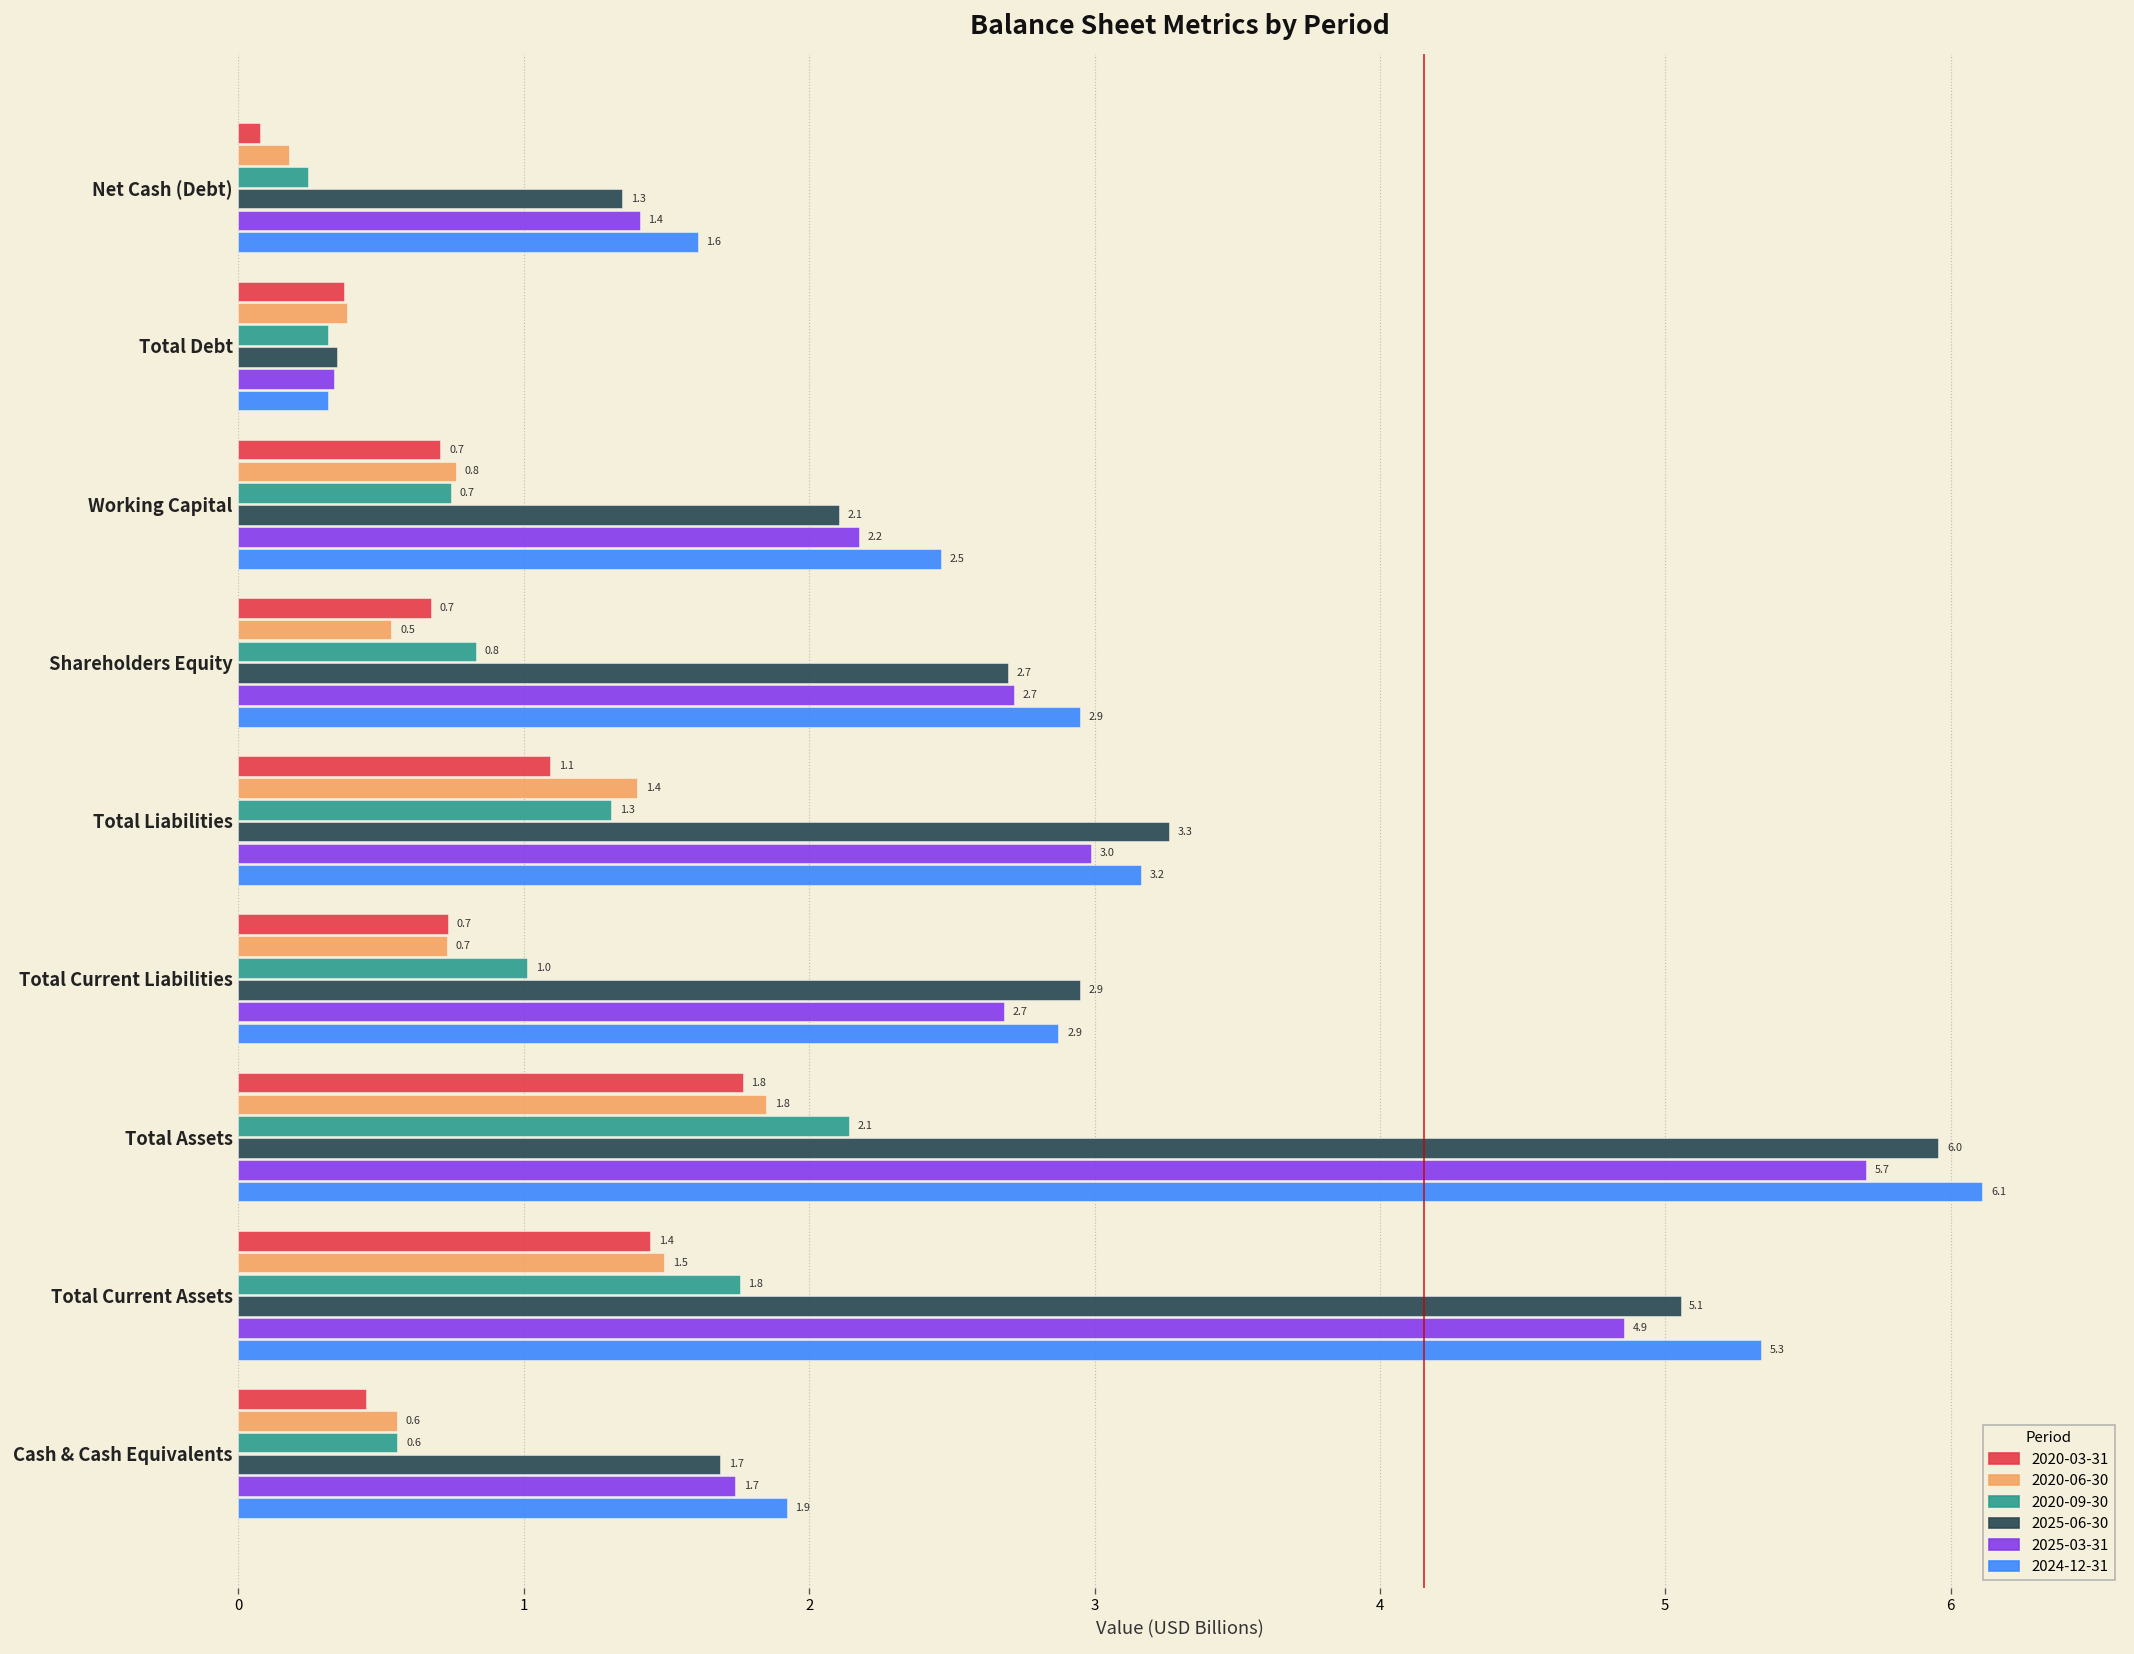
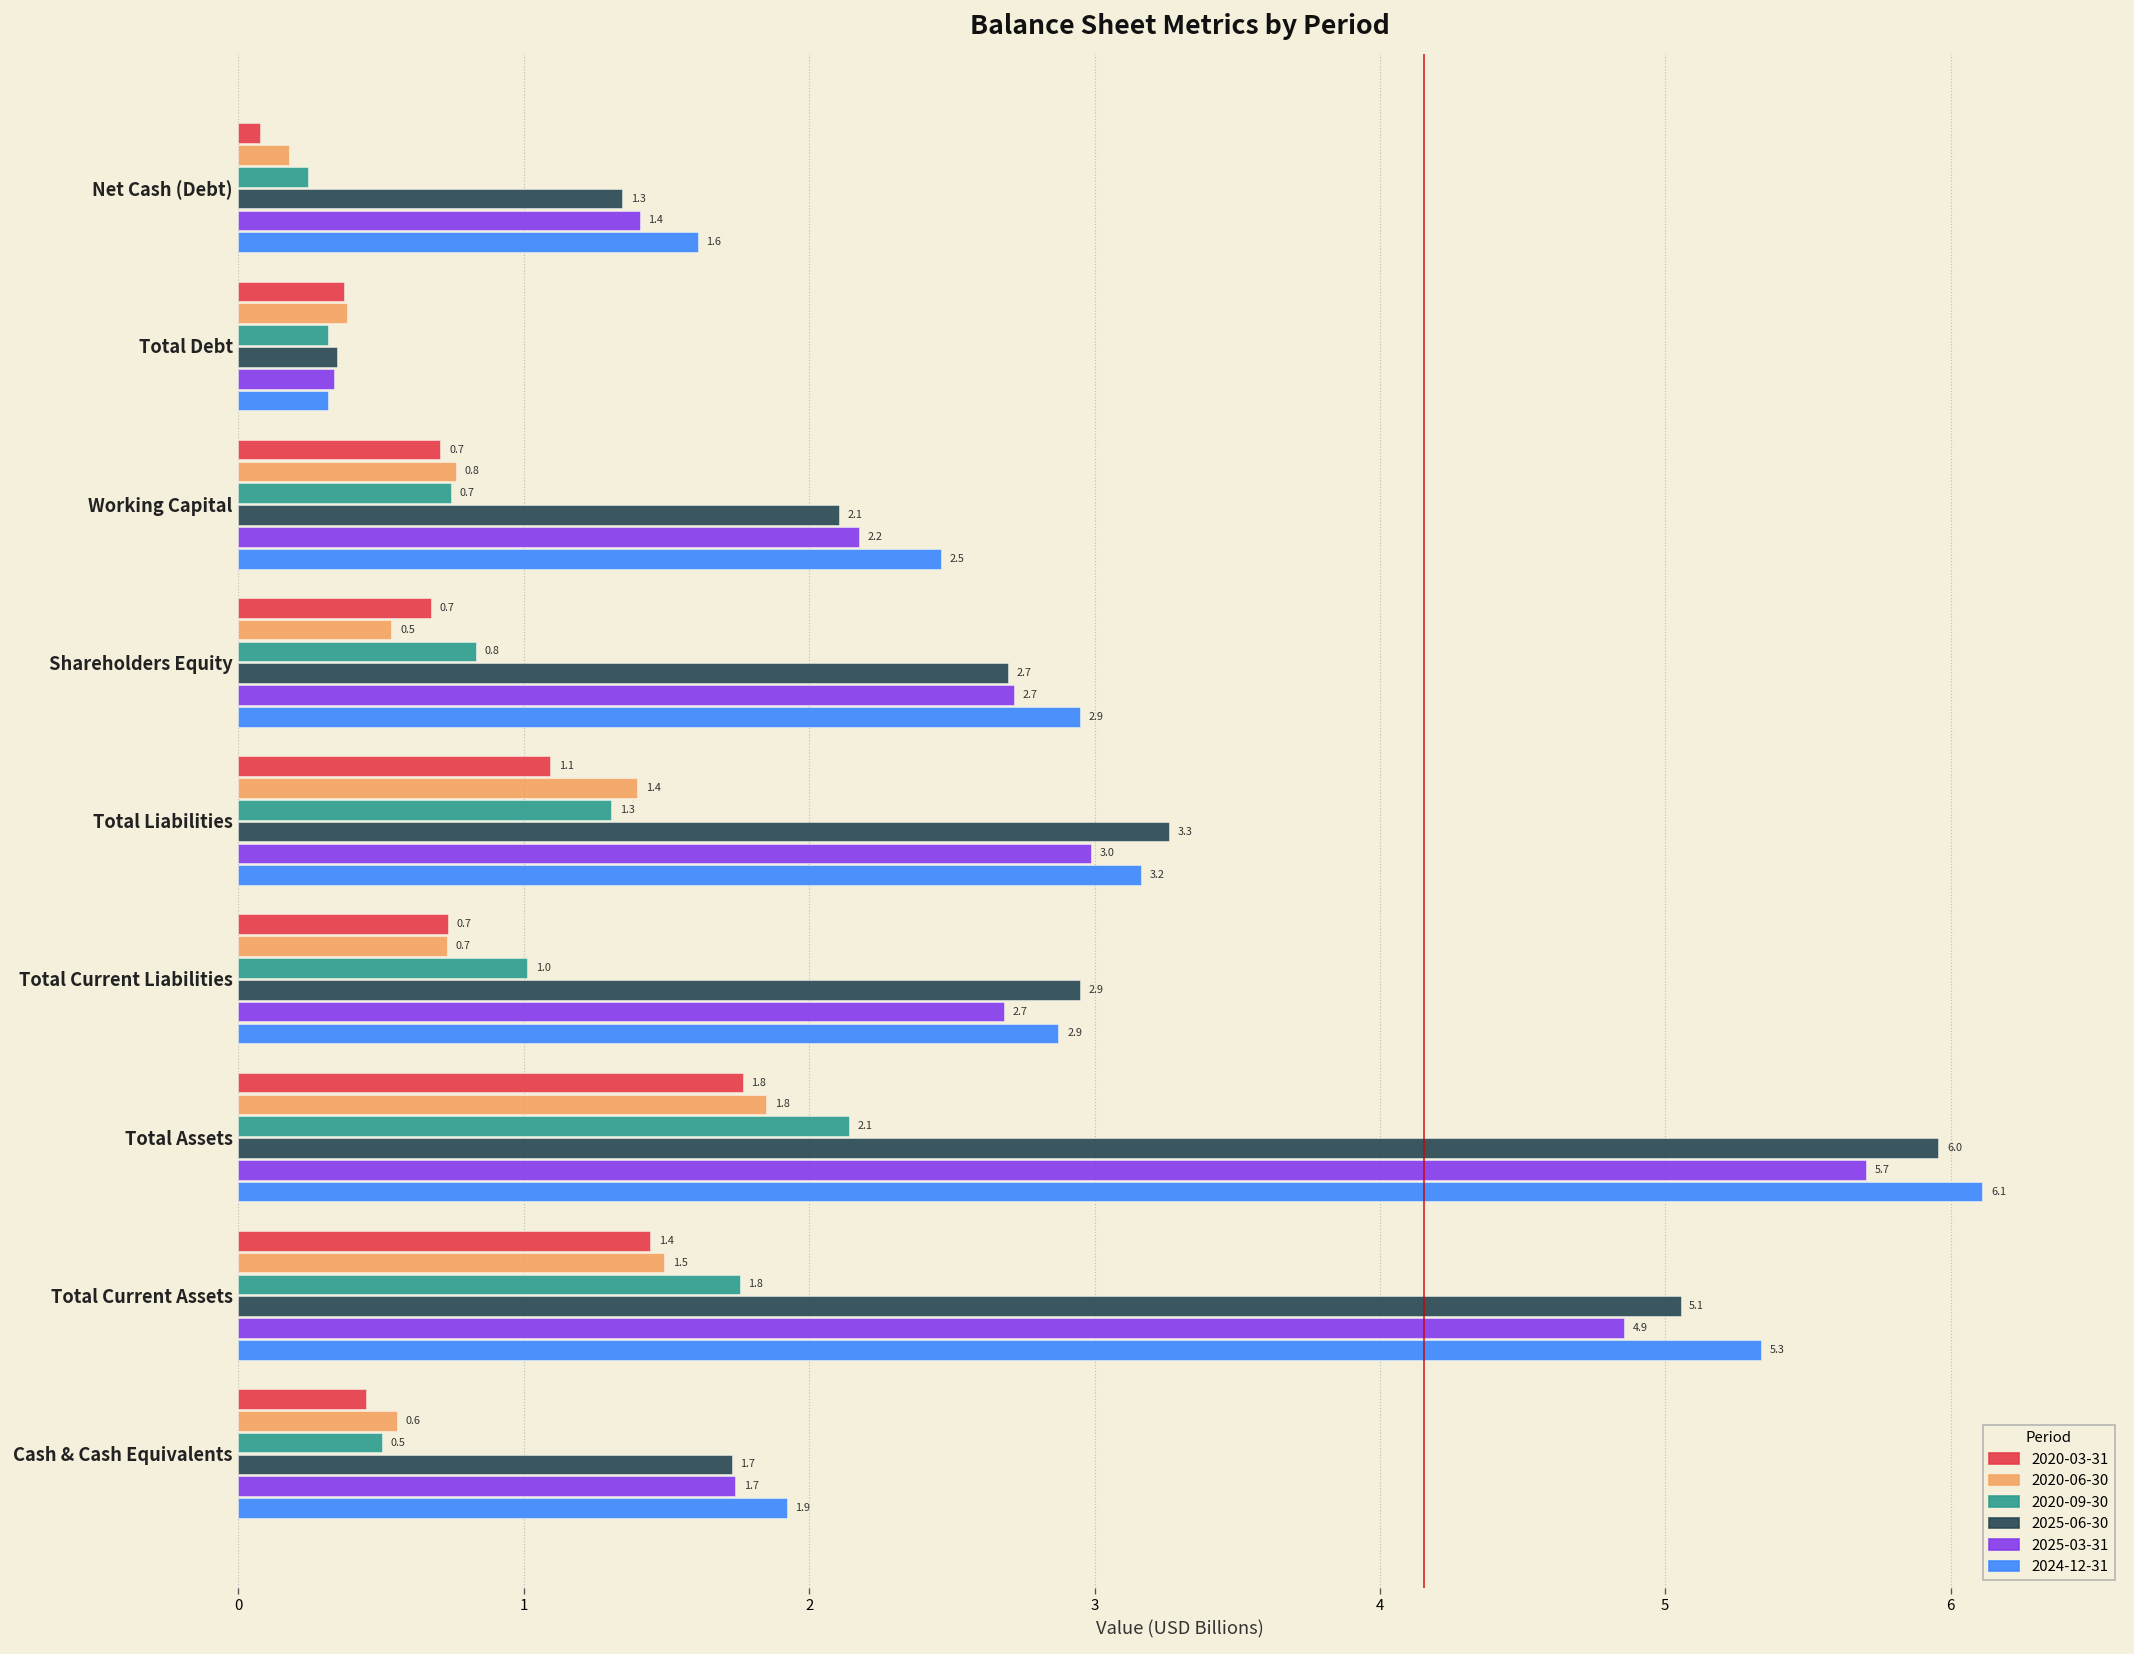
2020-09-30, Cash & Cash Equivalents: 0.6 -> 0.5
2025-06-30, Cash & Cash Equivalents: 1.69 -> 1.73
